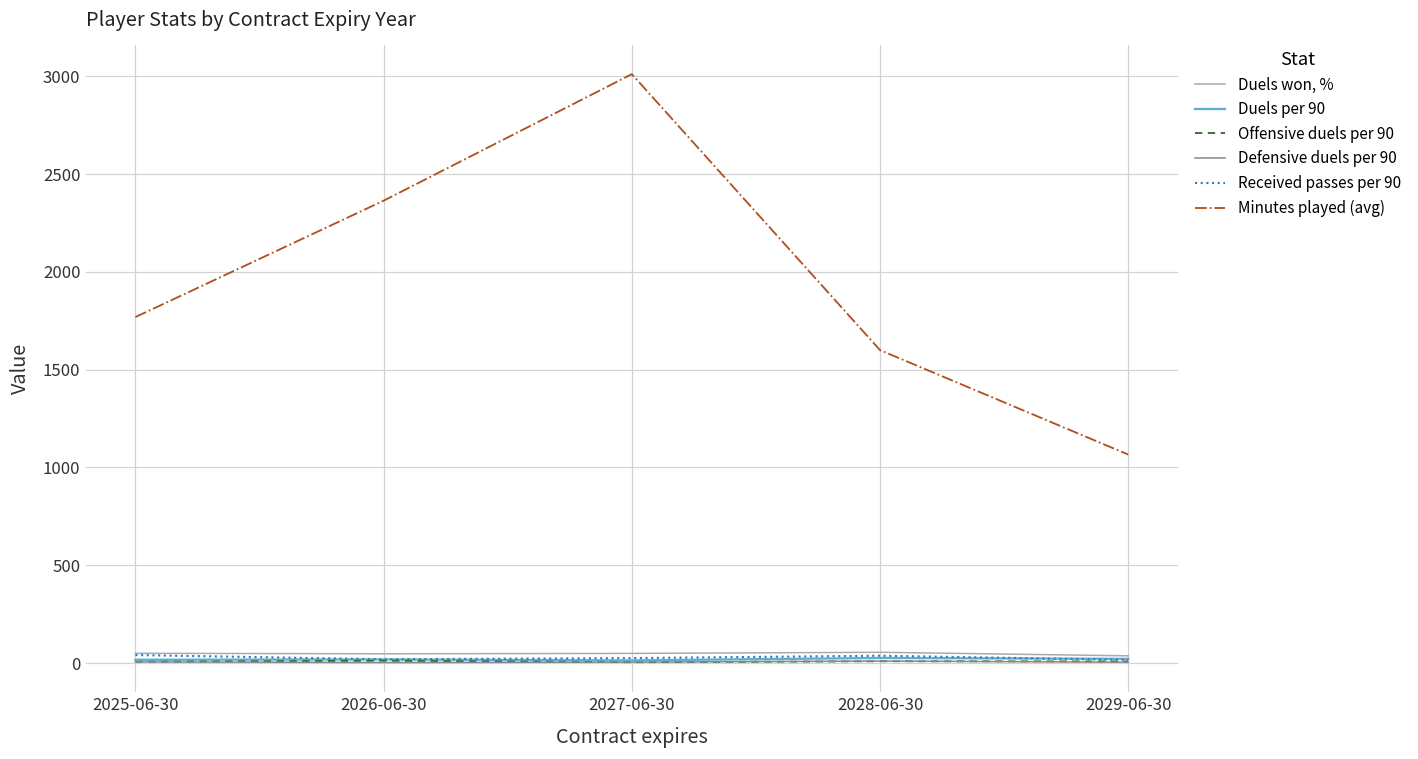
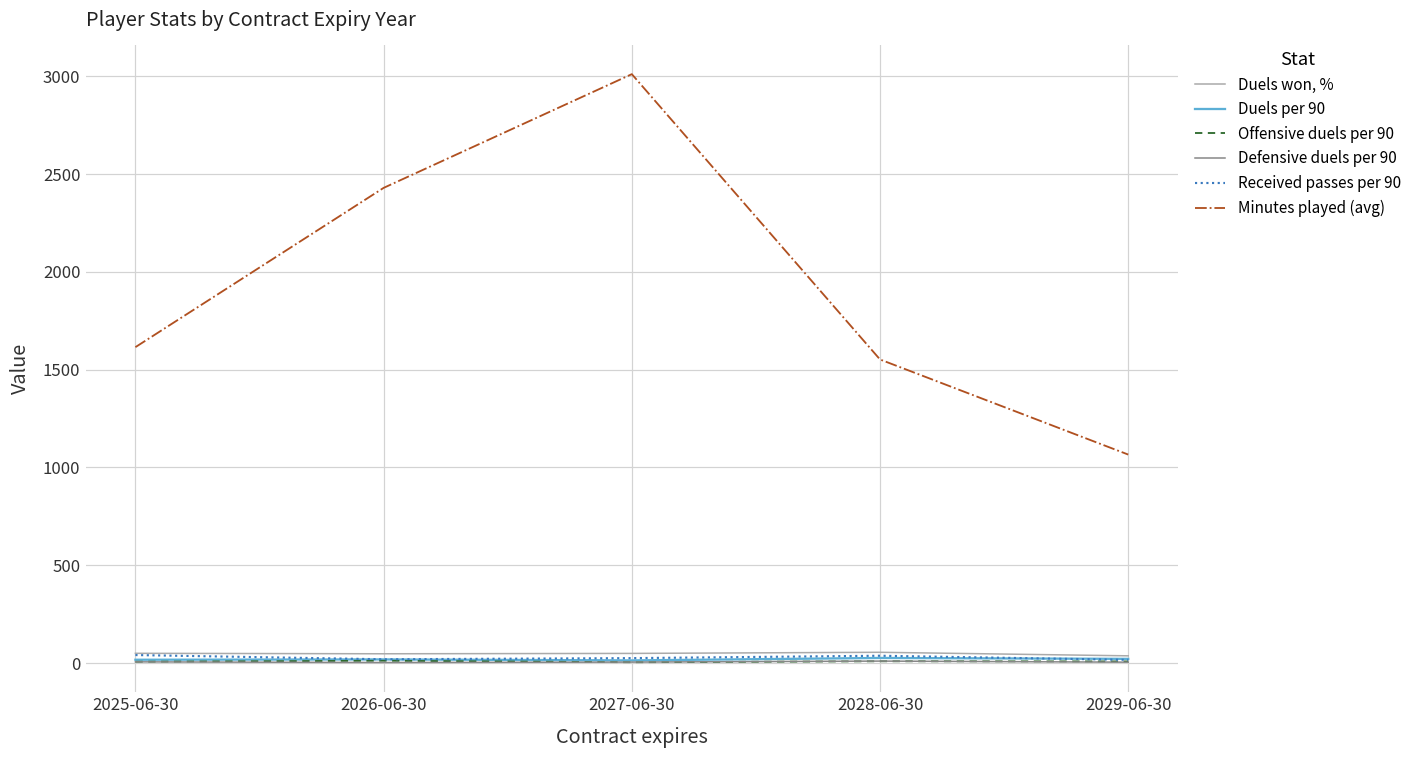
Minutes played (avg), 2025-06-30: 1770 -> 1620
Minutes played (avg), 2026-06-30: 2360 -> 2430
Minutes played (avg), 2028-06-30: 1600 -> 1550
